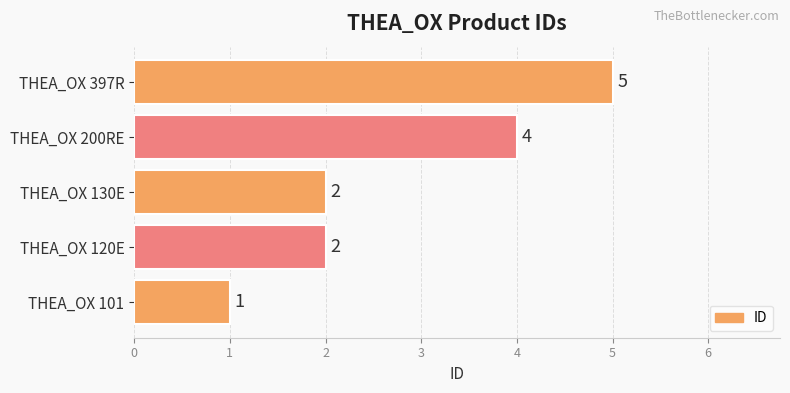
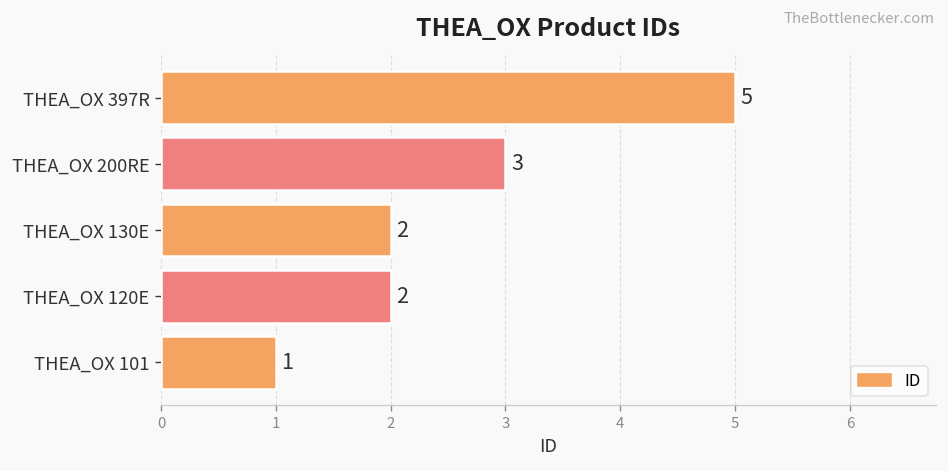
THEA_OX 200RE: 4 -> 3
